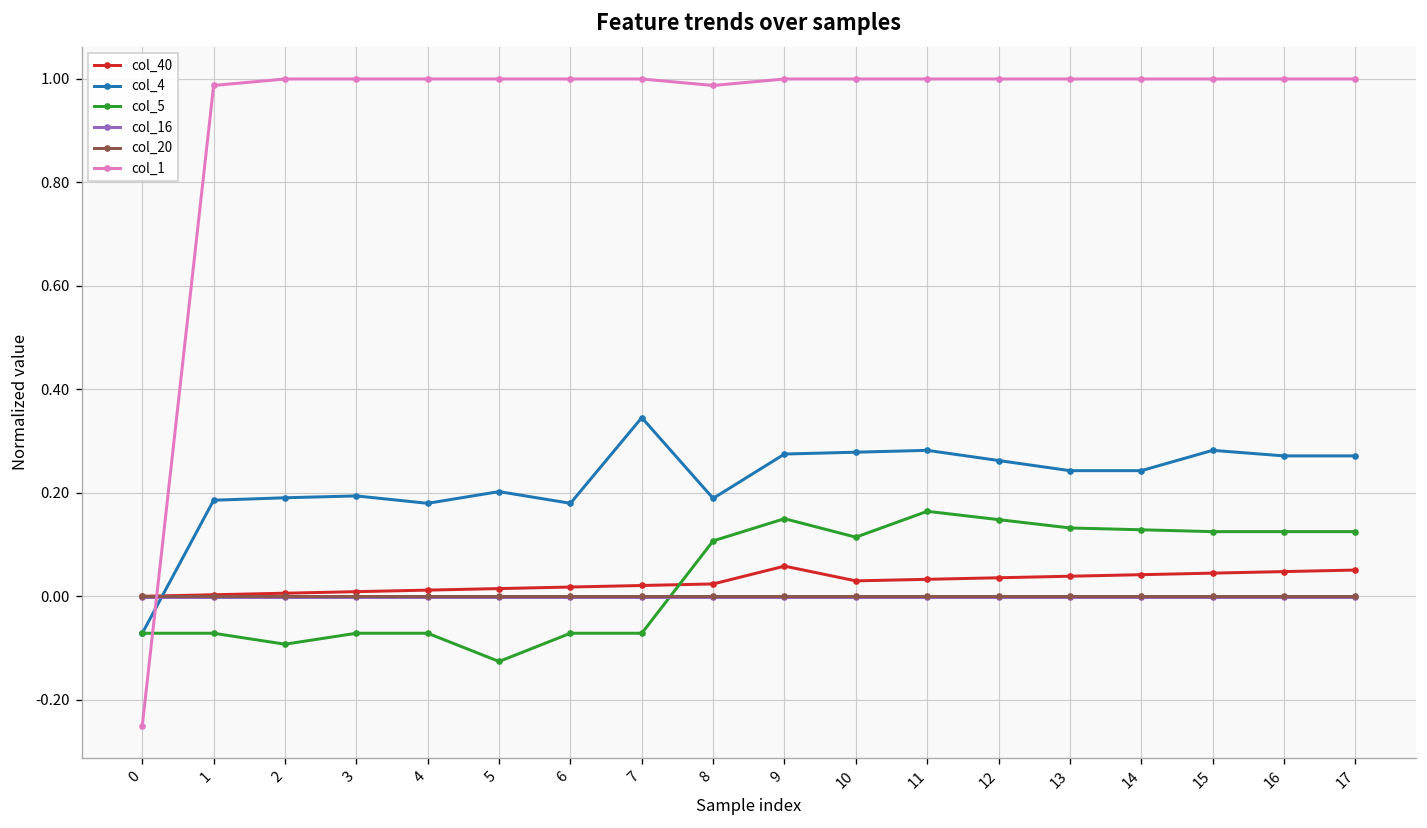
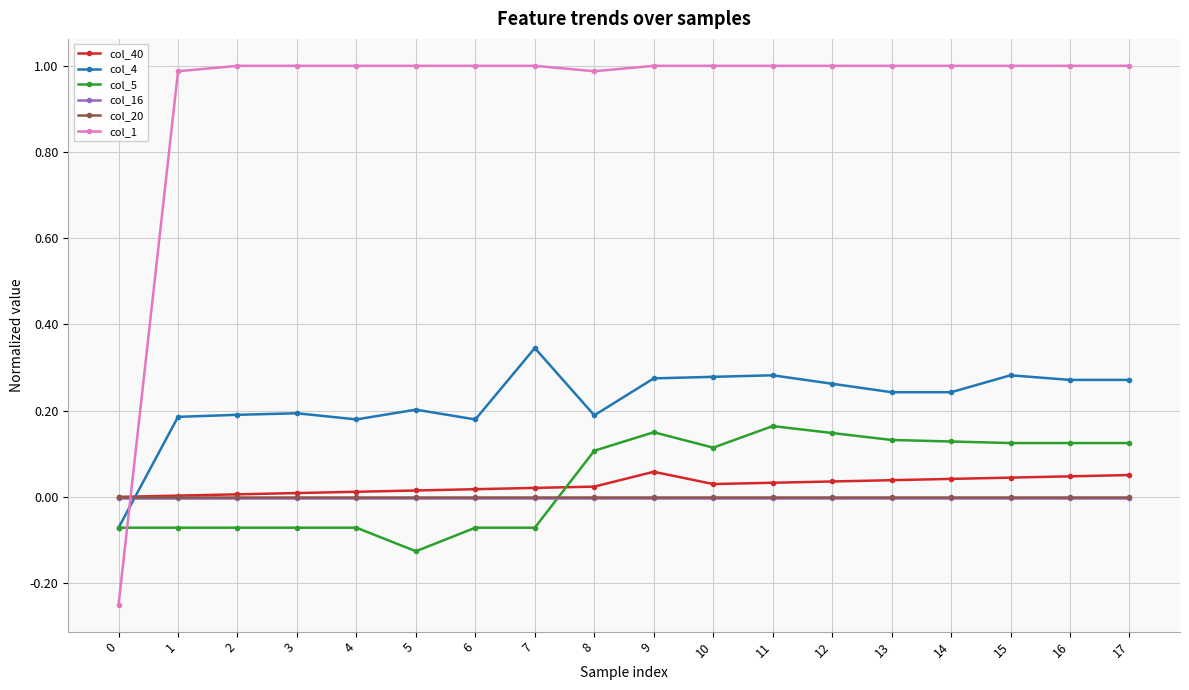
col_5, 2: -0.09 -> -0.07
